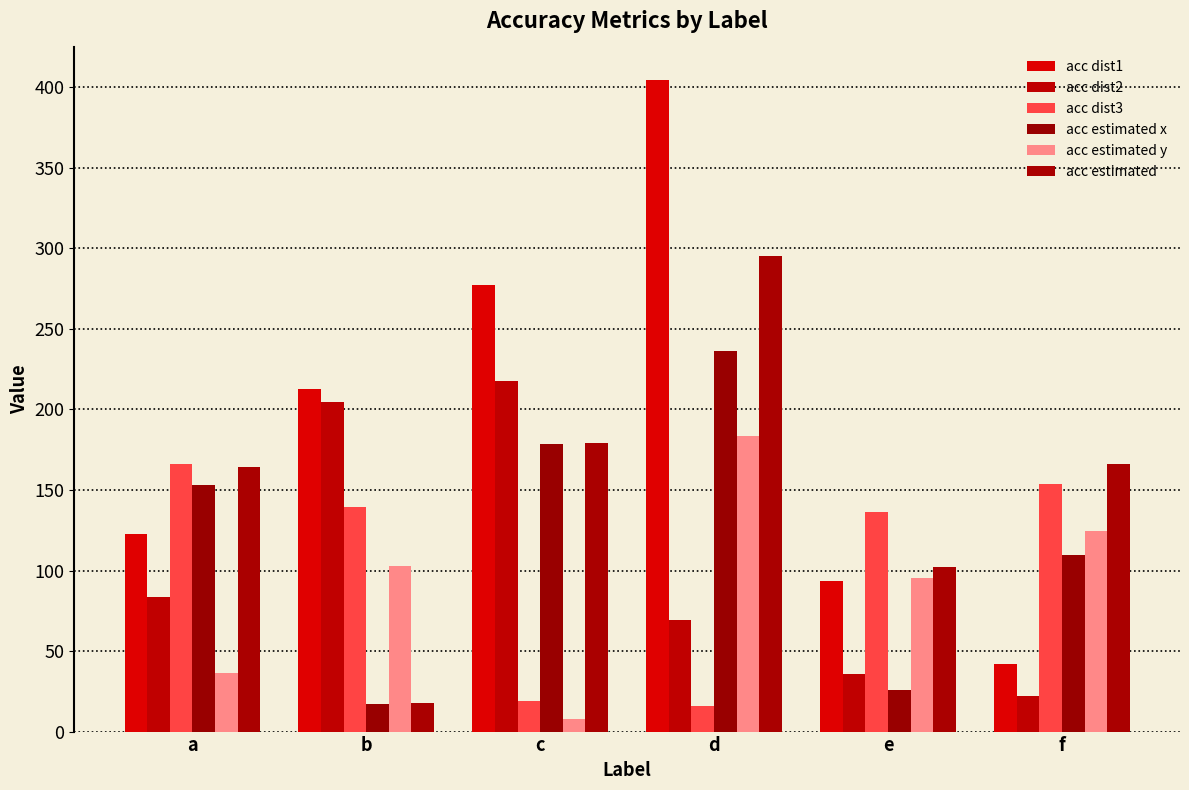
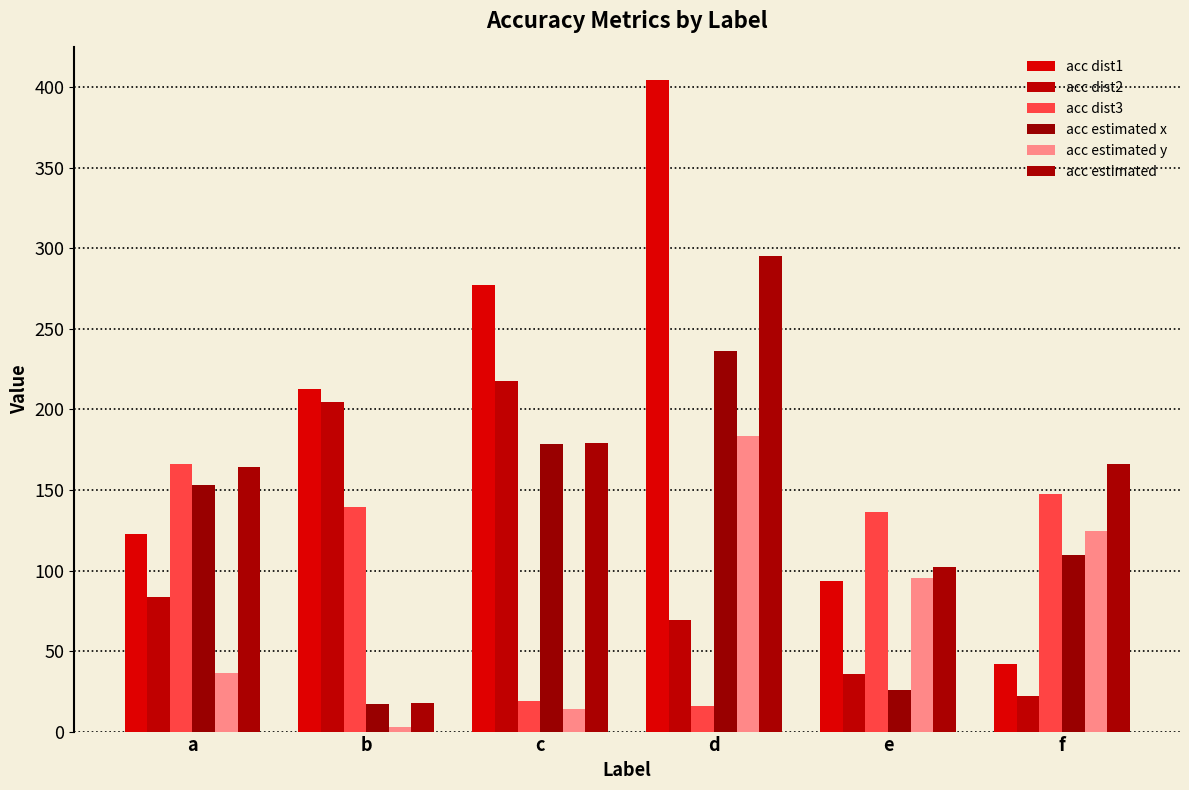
acc estimated y, b: 103 -> 3
acc estimated y, c: 8 -> 14
acc dist3, f: 154 -> 148
